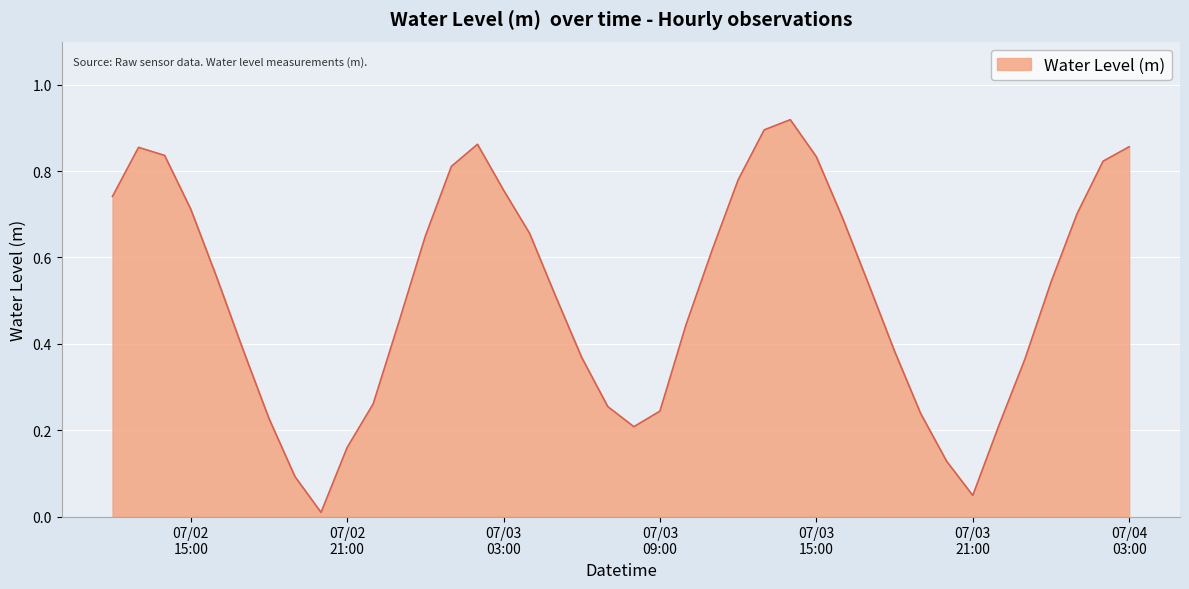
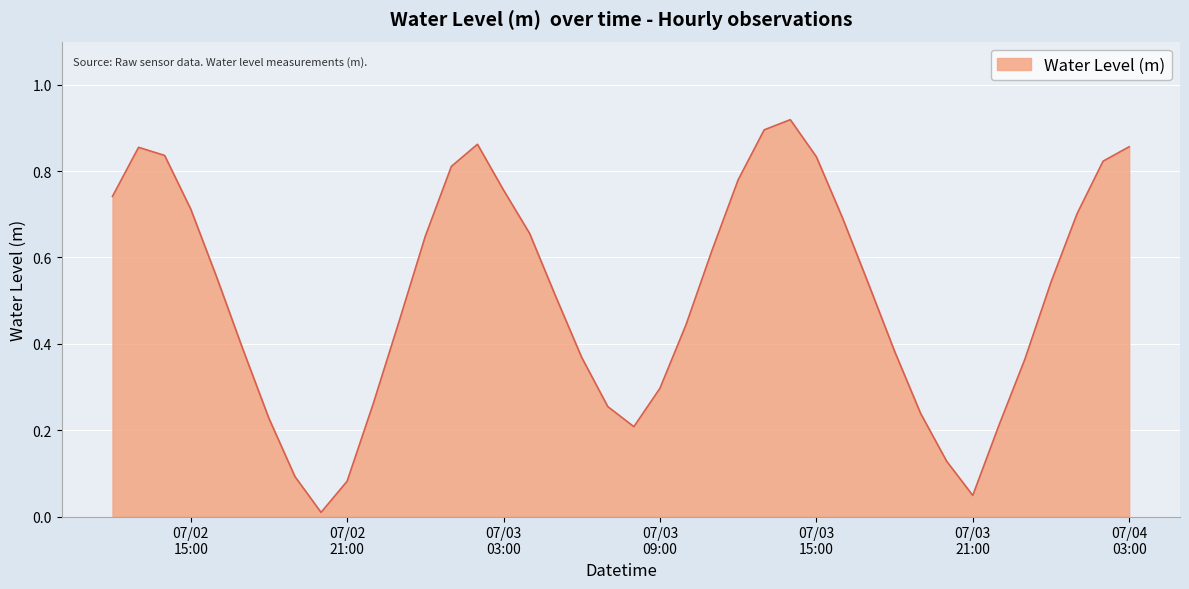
07/02 21:00: 0.16 -> 0.08
07/03 09:00: 0.24 -> 0.30
